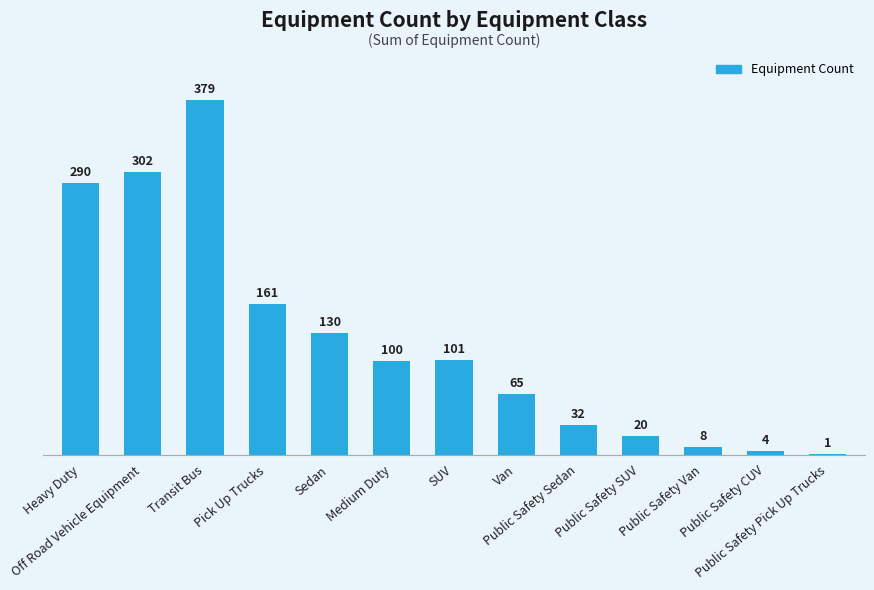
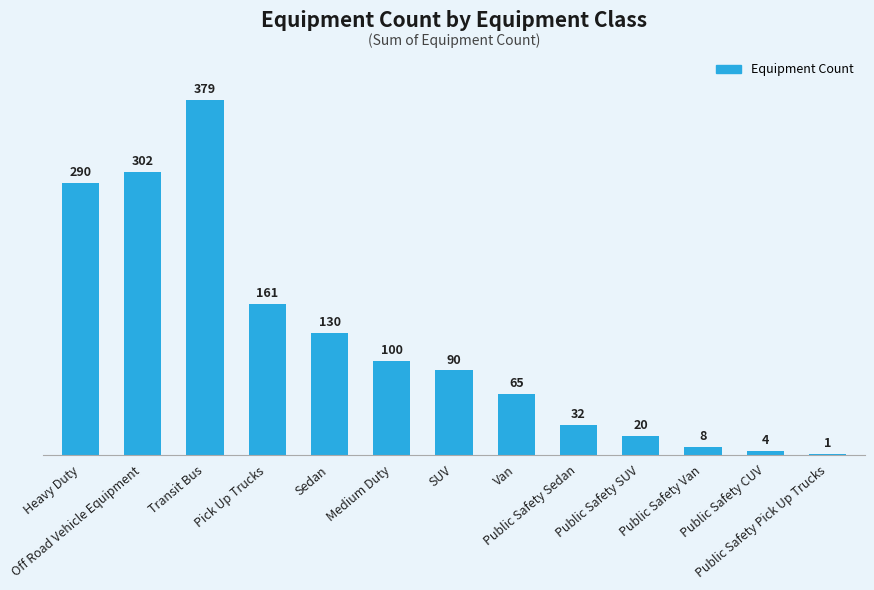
SUV: 101 -> 90
